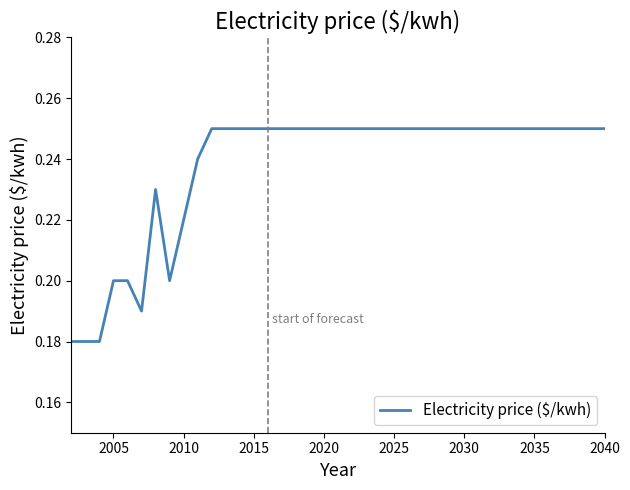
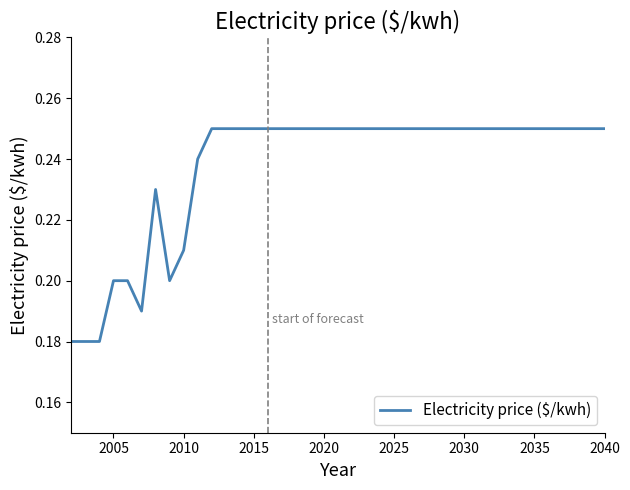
2010: 0.22 -> 0.21
